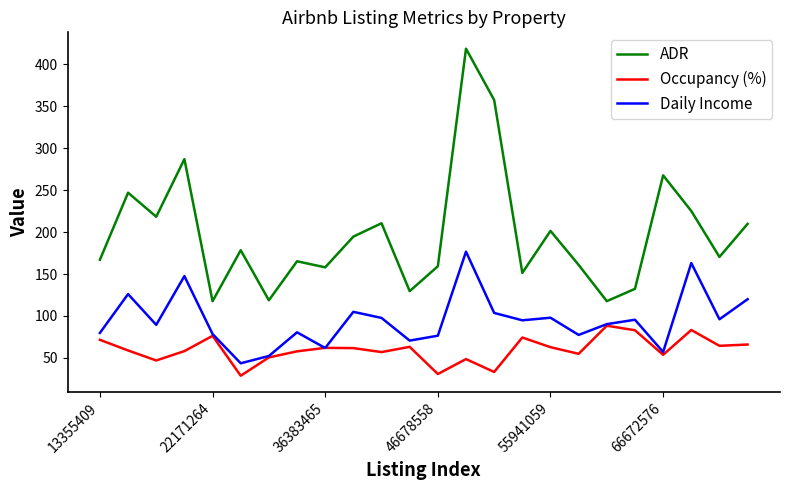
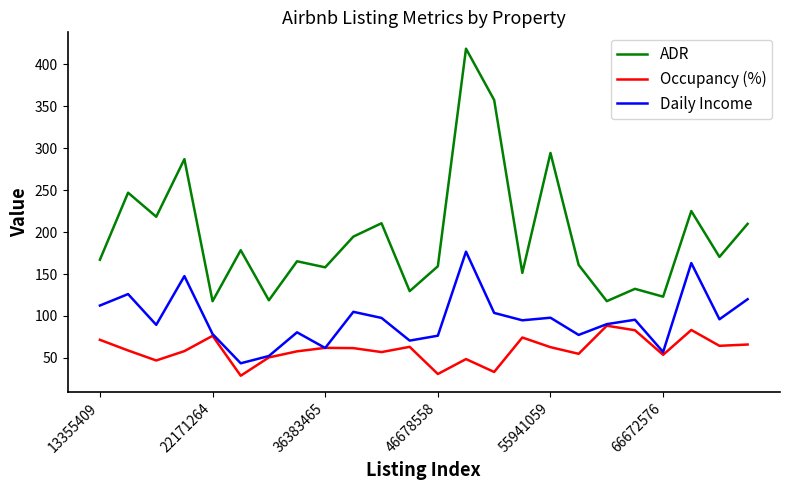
Daily Income, 13355409: 80 -> 110
ADR, 55941059: 200 -> 290
ADR, 66672576: 270 -> 120
